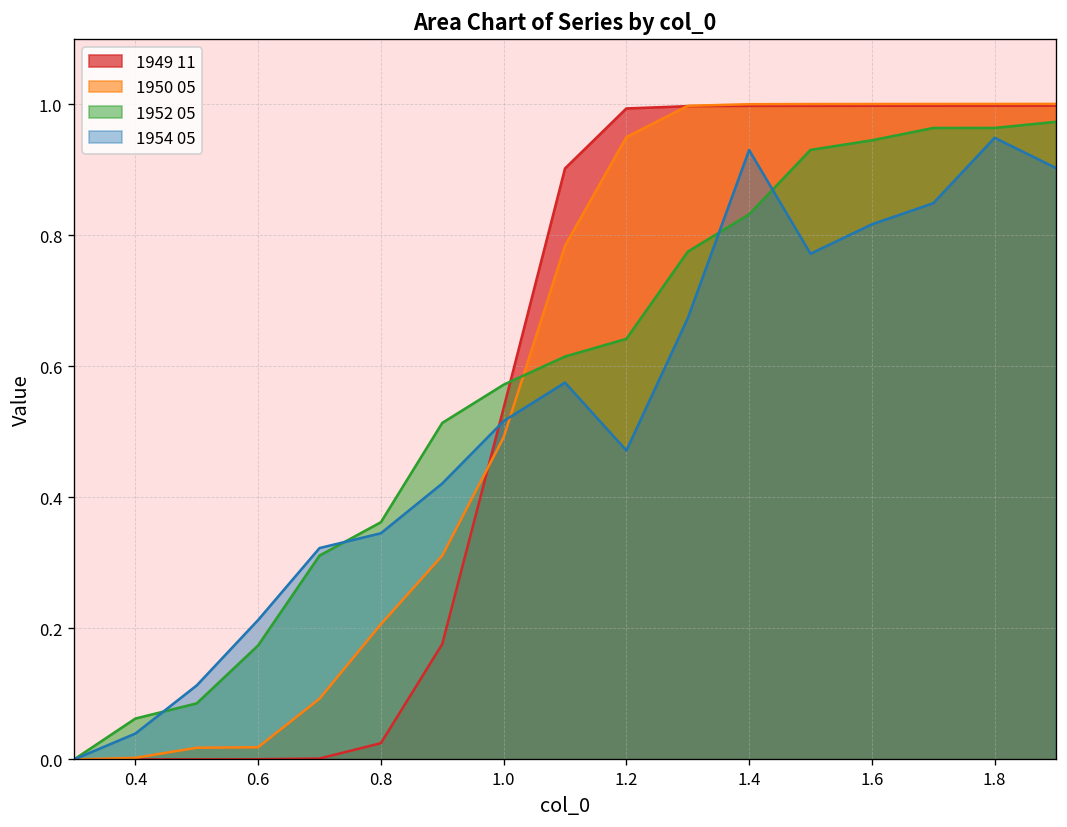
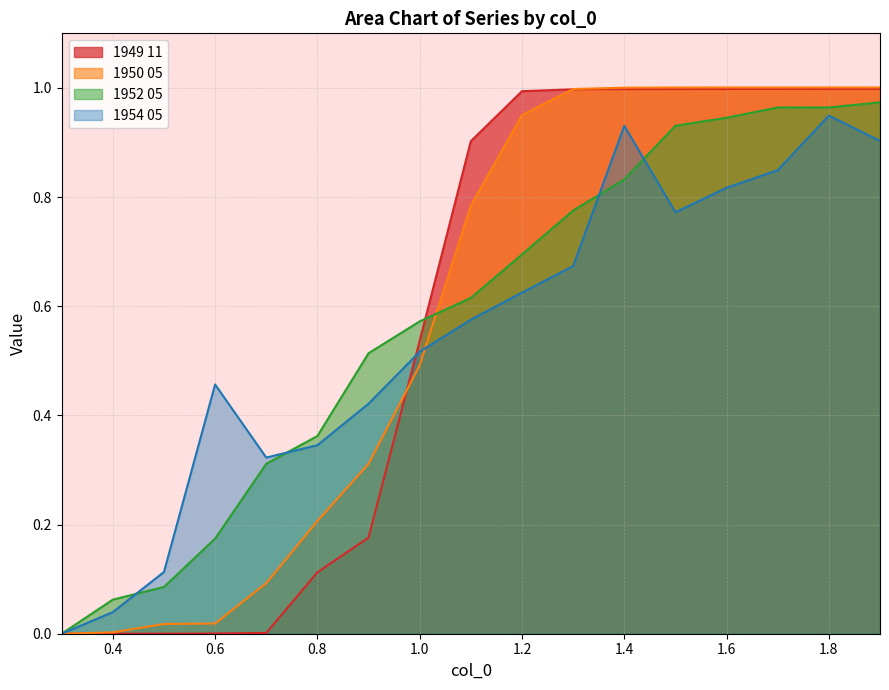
1954 05, 0.6: 0.21 -> 0.46
1949 11, 0.8: 0.02 -> 0.11
1952 05, 1.2: 0.64 -> 0.69
1954 05, 1.2: 0.47 -> 0.62
